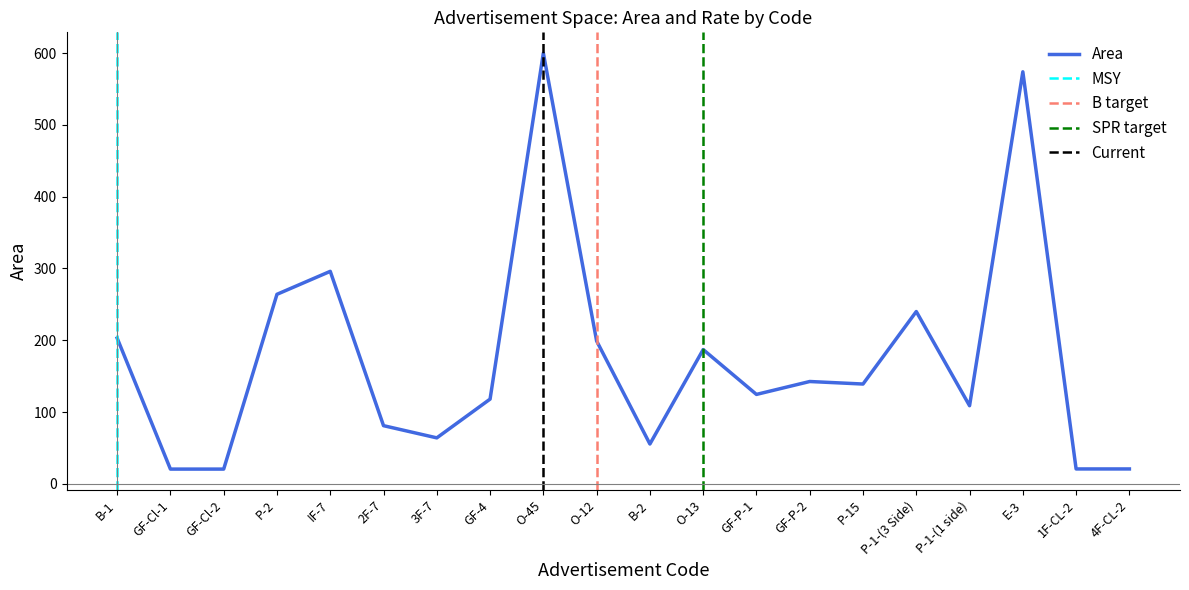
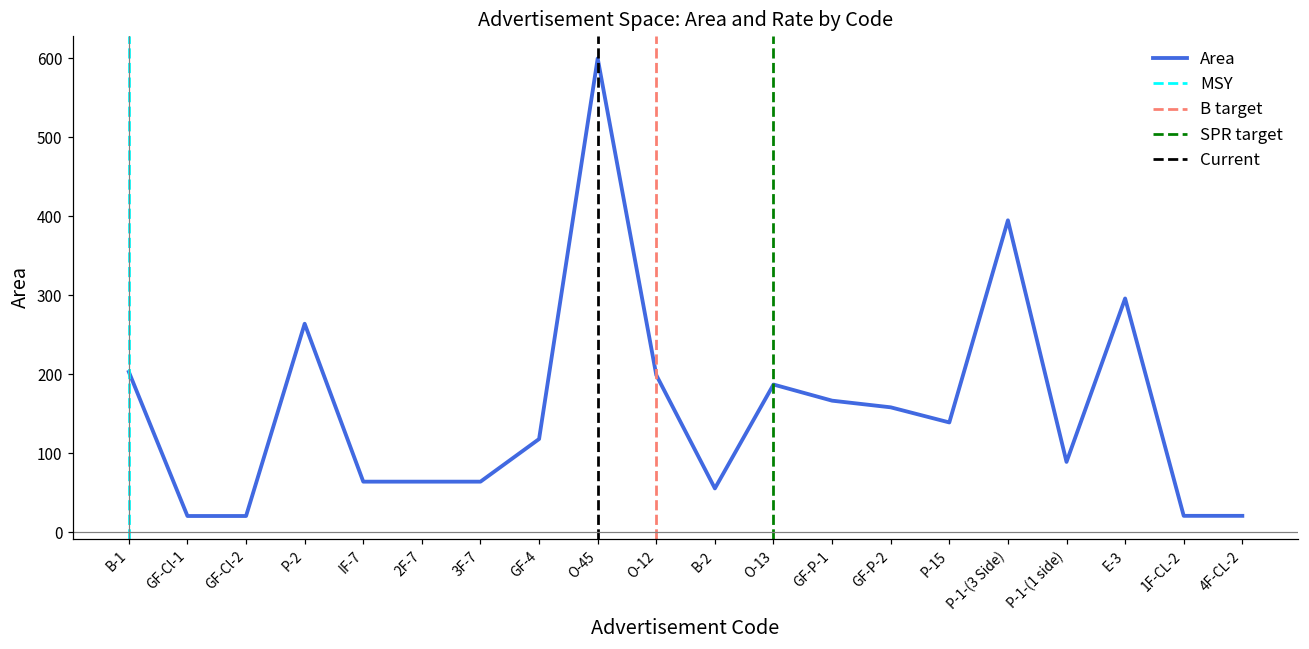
IF-7: 300 -> 60
2F-7: 80 -> 60
GF-P-1: 120 -> 170
GF-P-2: 140 -> 160
P-1-(3 Side): 240 -> 400
P-1-(1 side): 110 -> 90
E-3: 570 -> 300
